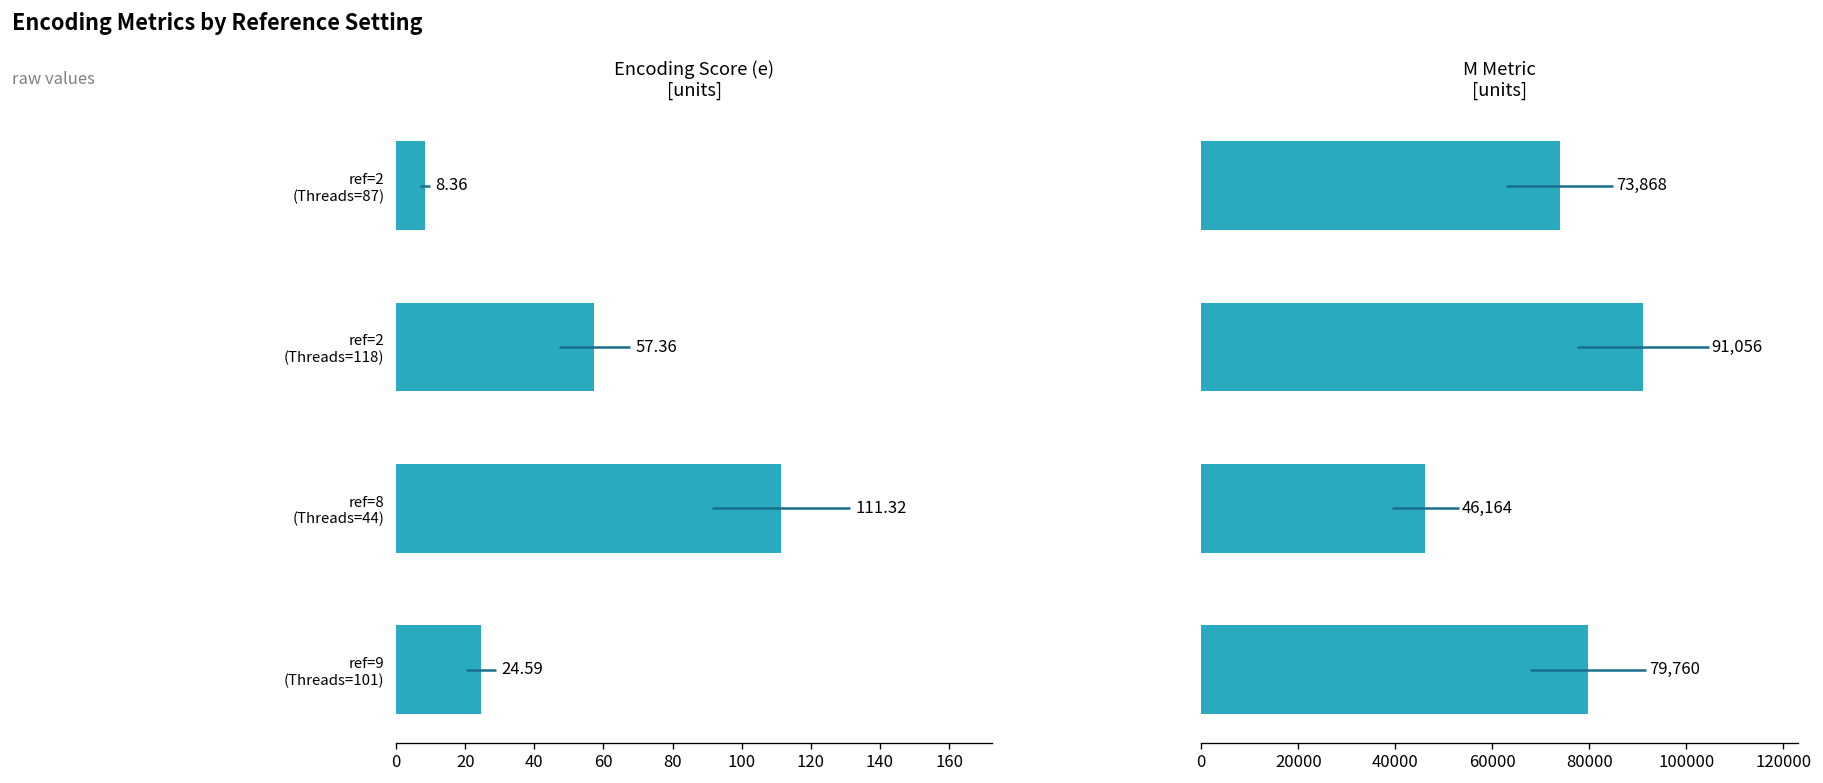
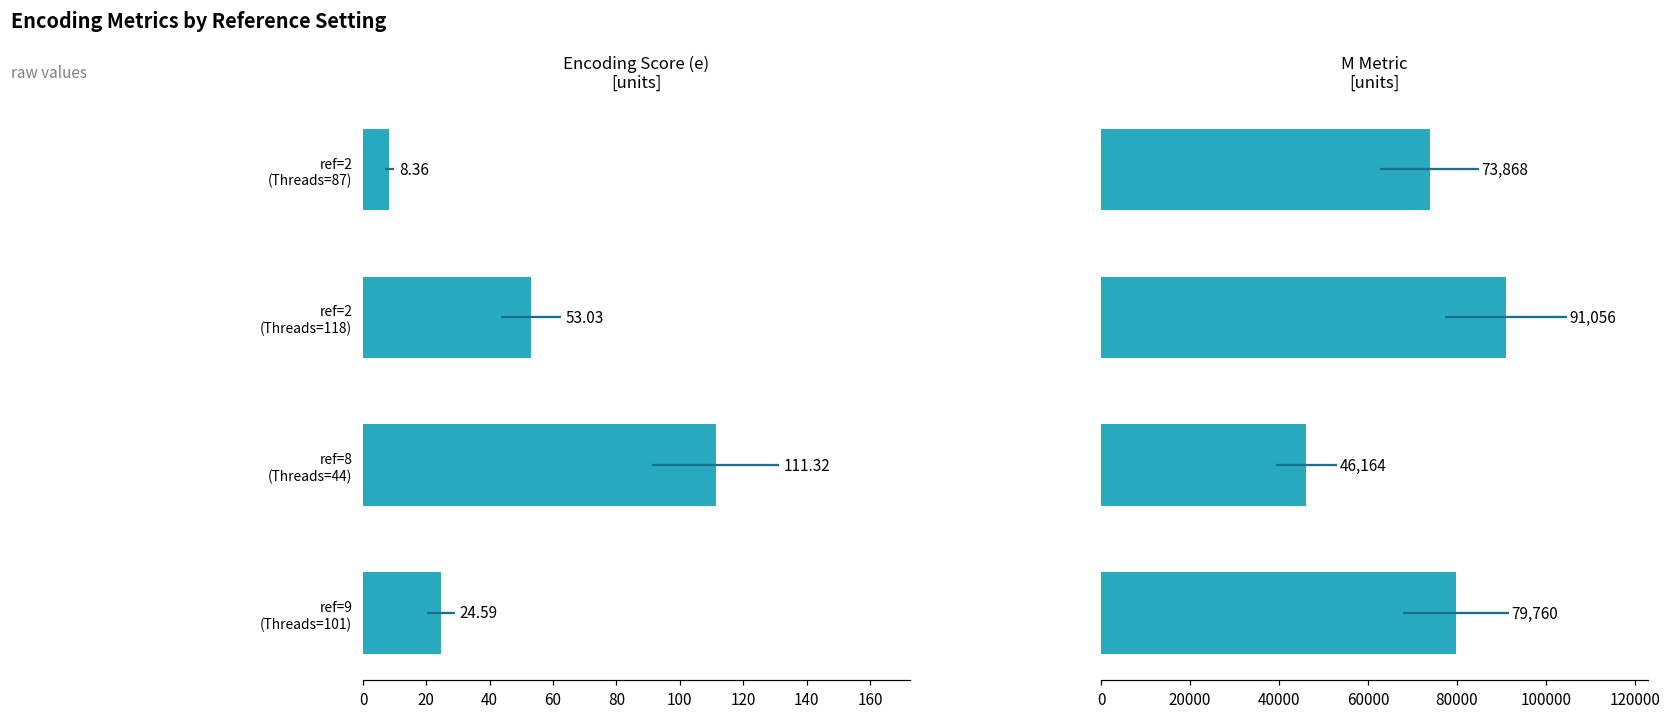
Encoding Score (e) [units], ref=2 (Threads=118): 57.36 -> 53.03
